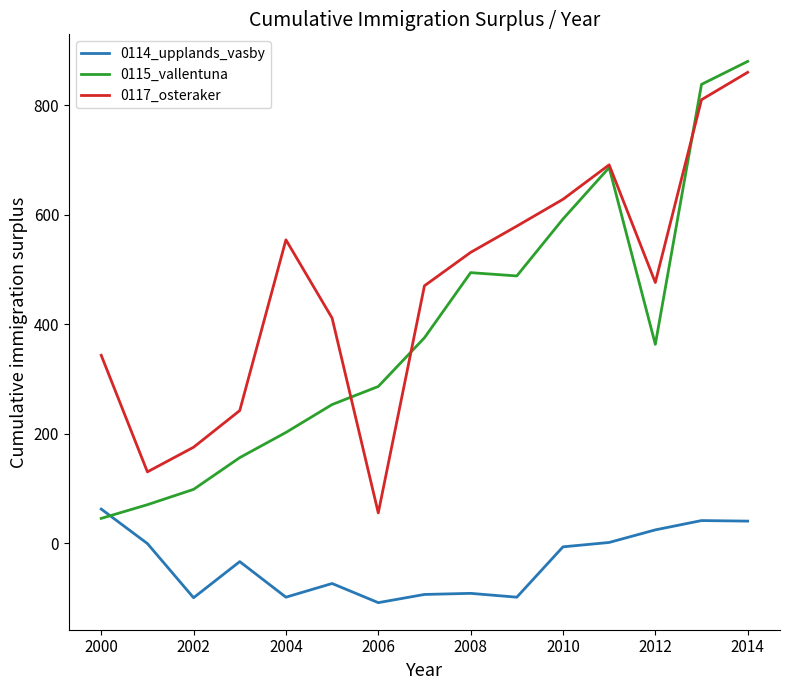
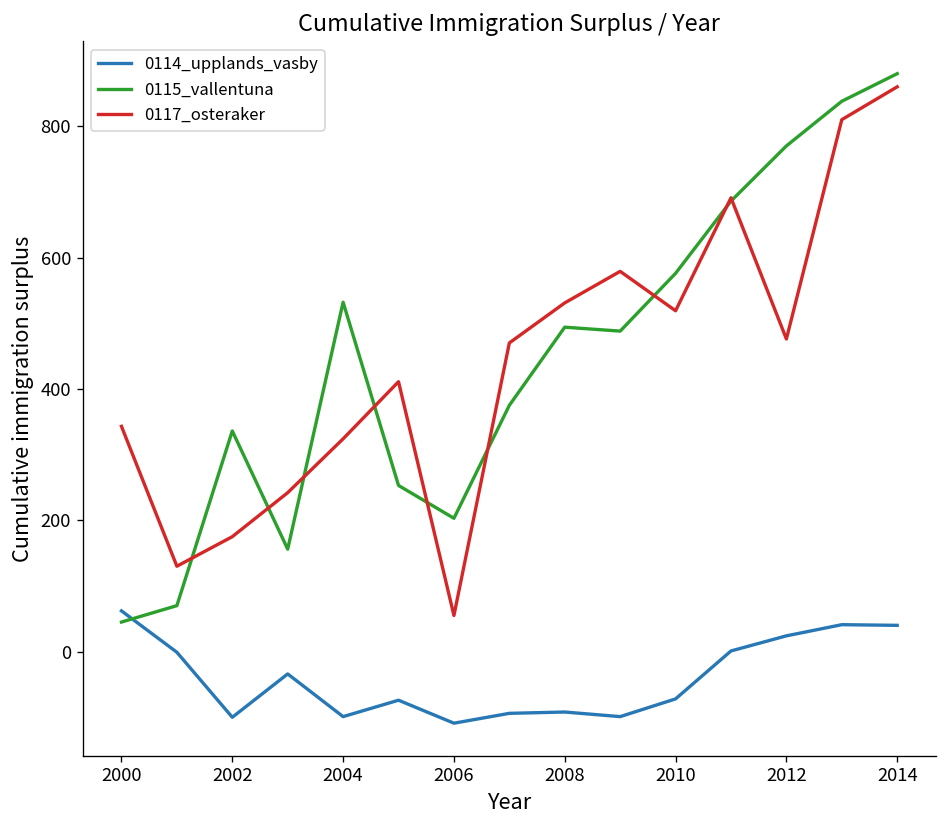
0115_vallentuna, 2002: 100 -> 340
0115_vallentuna, 2004: 200 -> 530
0117_osteraker, 2004: 550 -> 320
0115_vallentuna, 2006: 290 -> 200
0114_upplands_vasby, 2010: -10 -> -70
0115_vallentuna, 2010: 590 -> 580
0117_osteraker, 2010: 630 -> 520
0115_vallentuna, 2012: 360 -> 770
